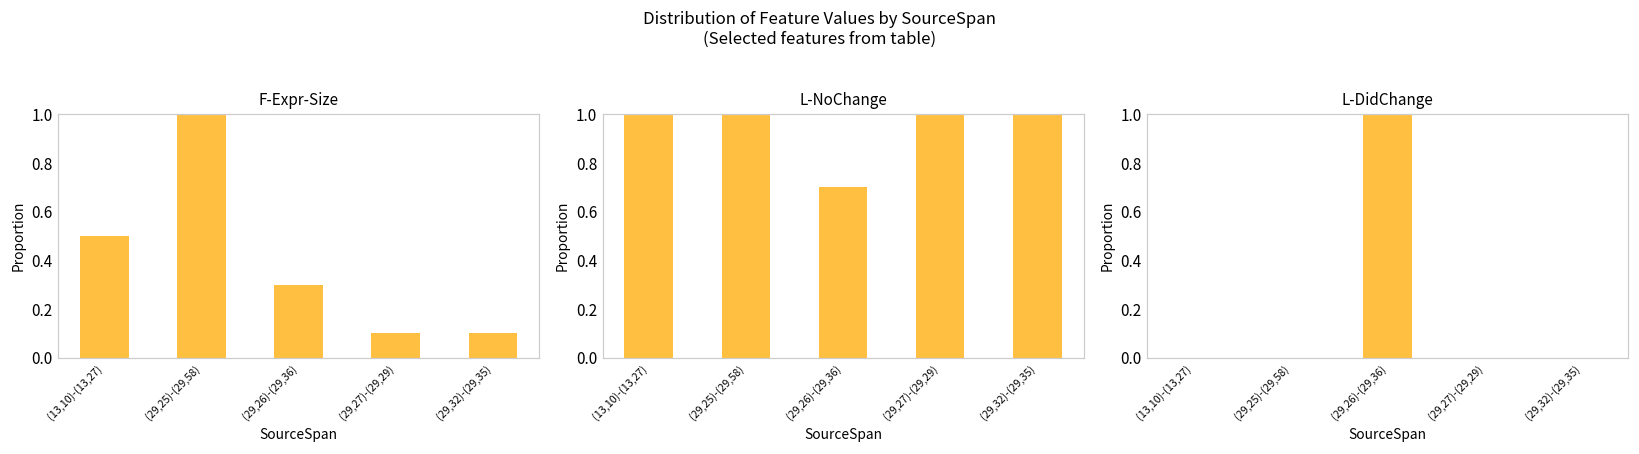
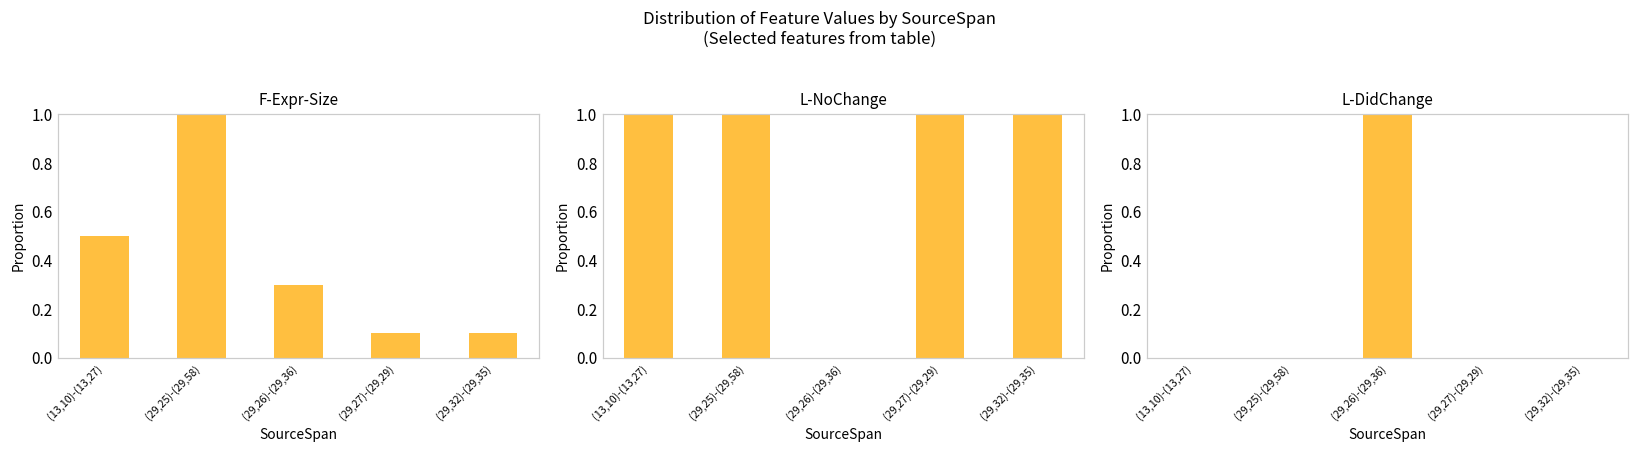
L-NoChange, (29,26)-(29,36): 0.7 -> 0.0
